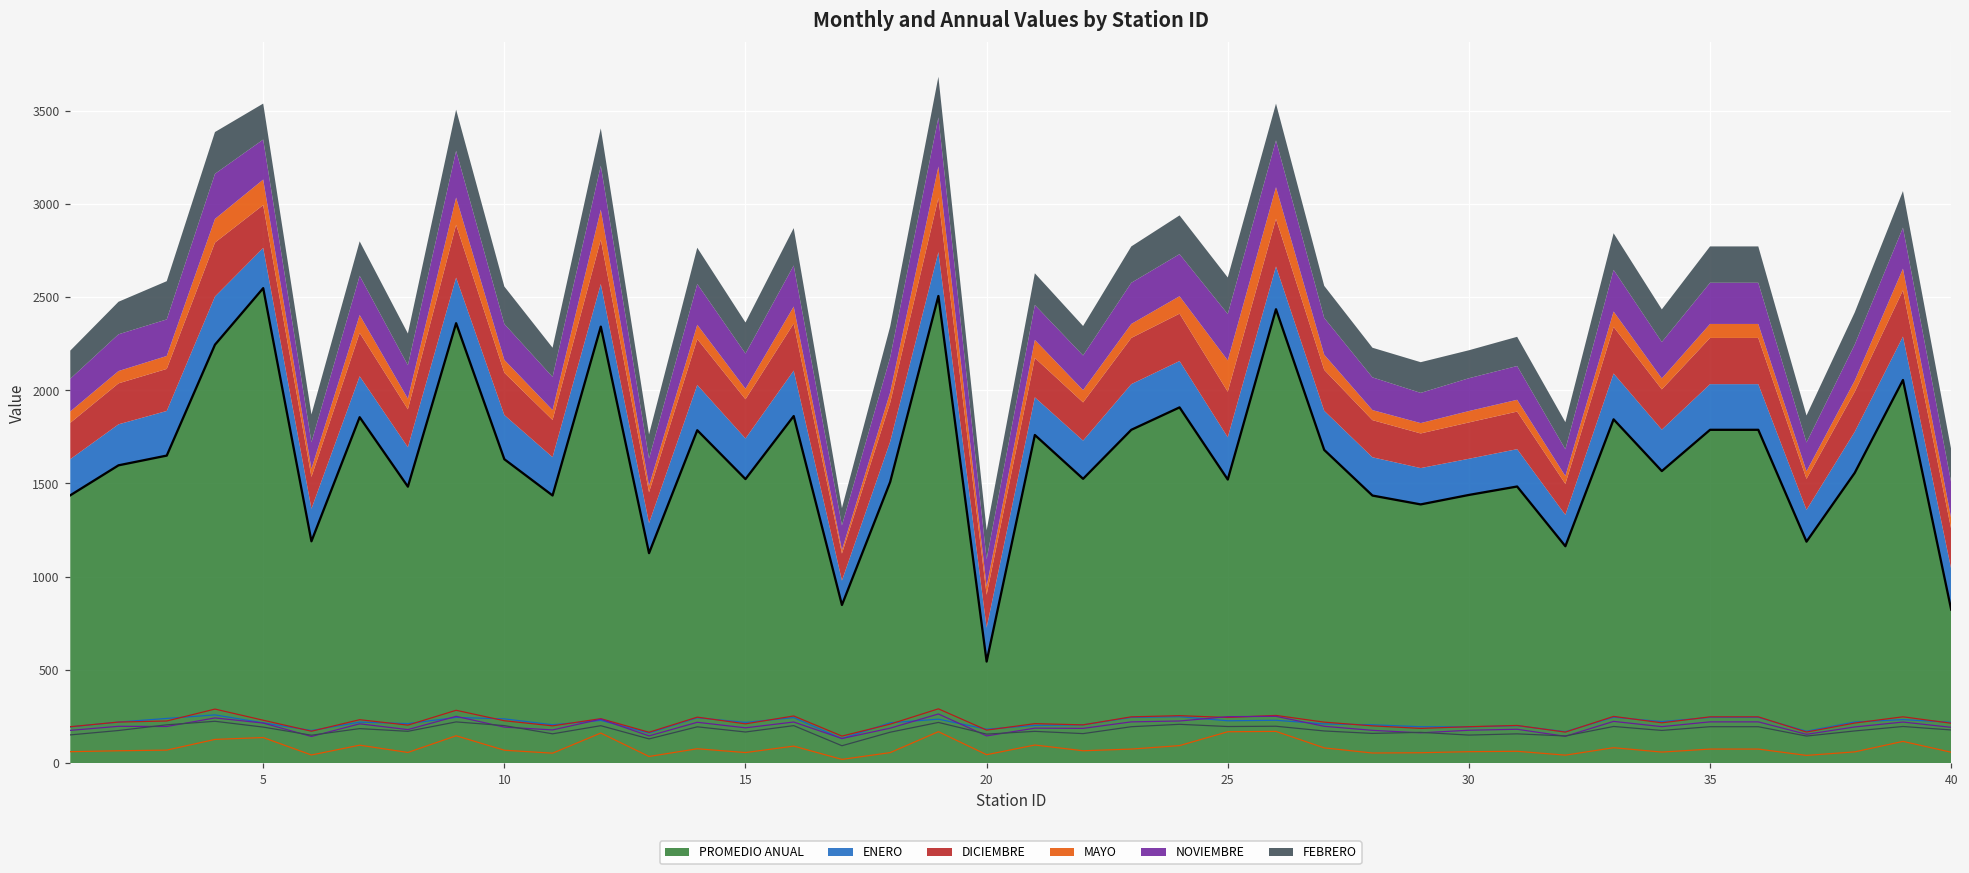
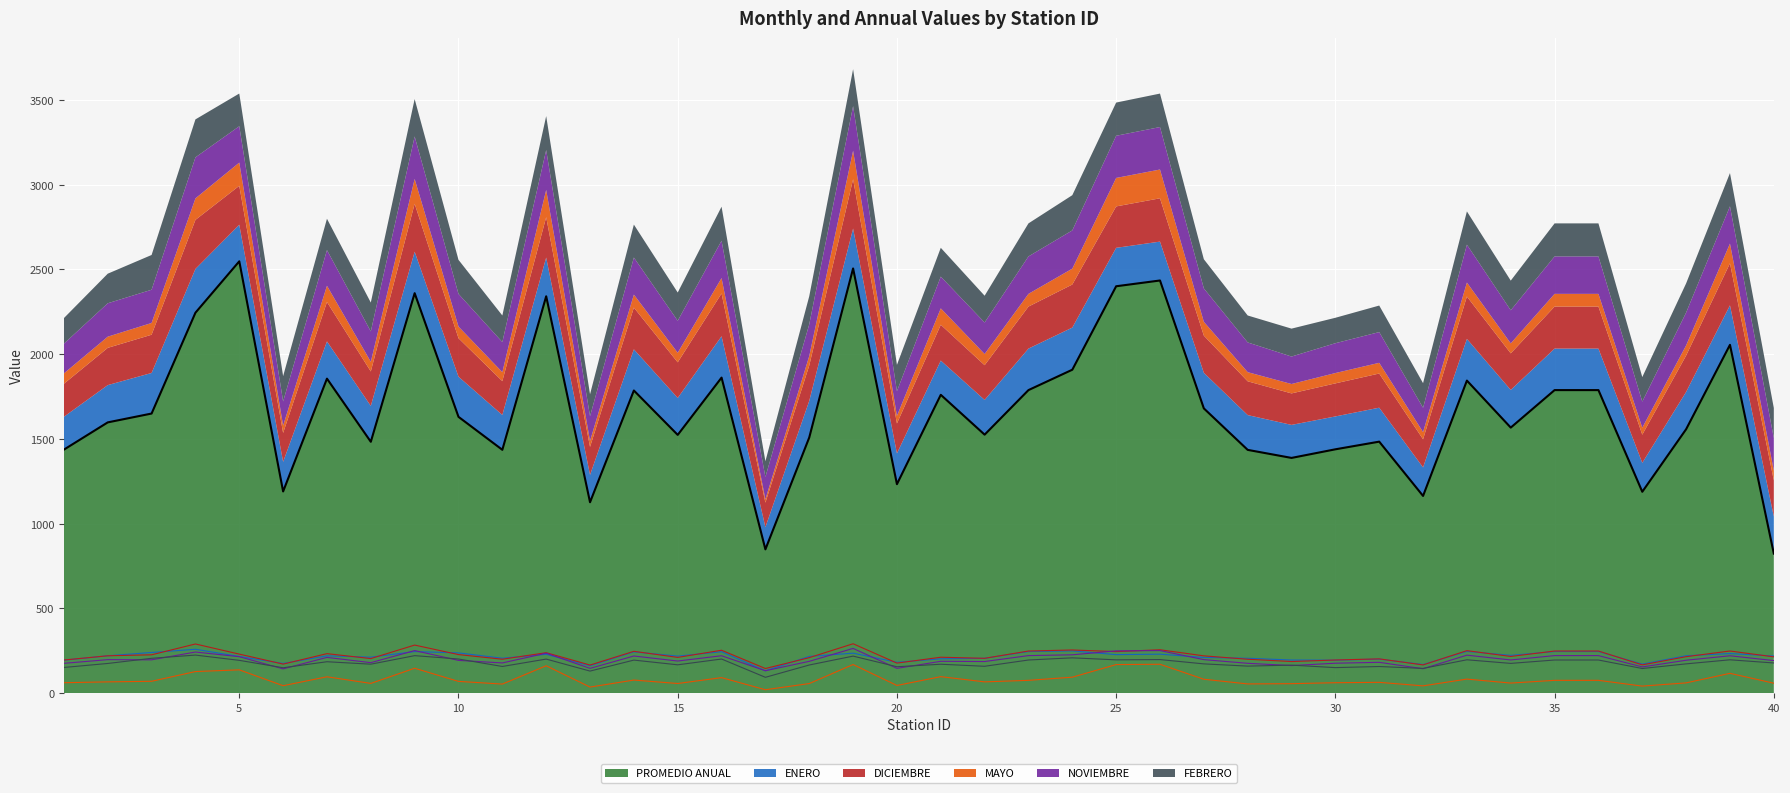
PROMEDIO ANUAL, 20: 540 -> 1230
PROMEDIO ANUAL, 25: 1520 -> 2400
